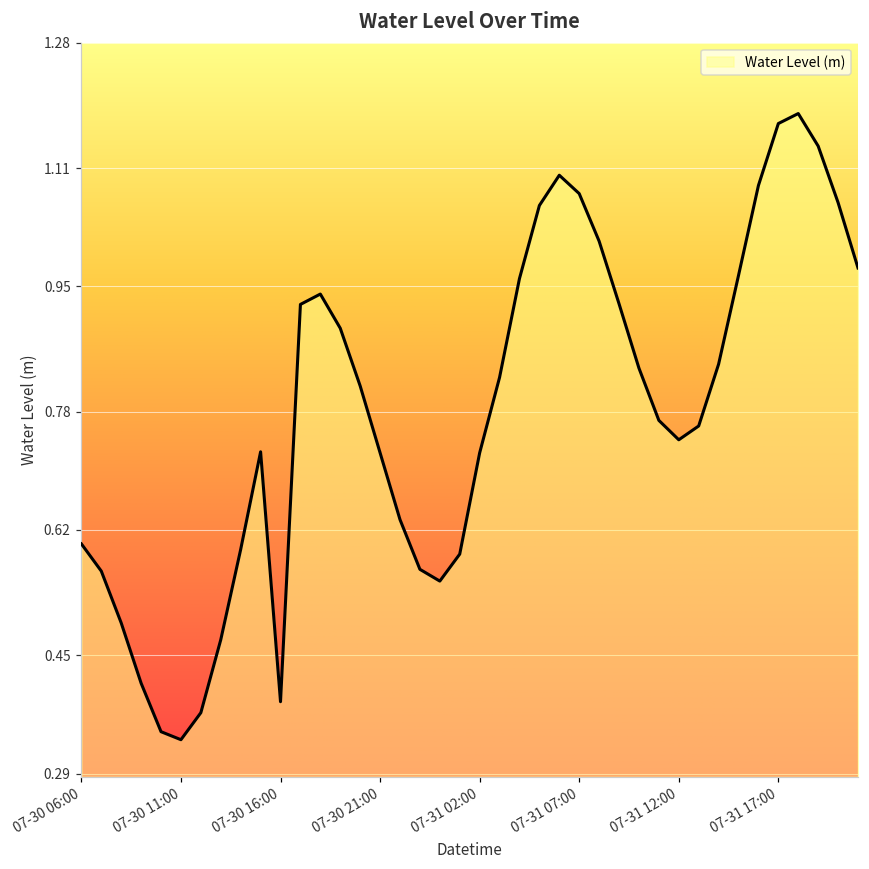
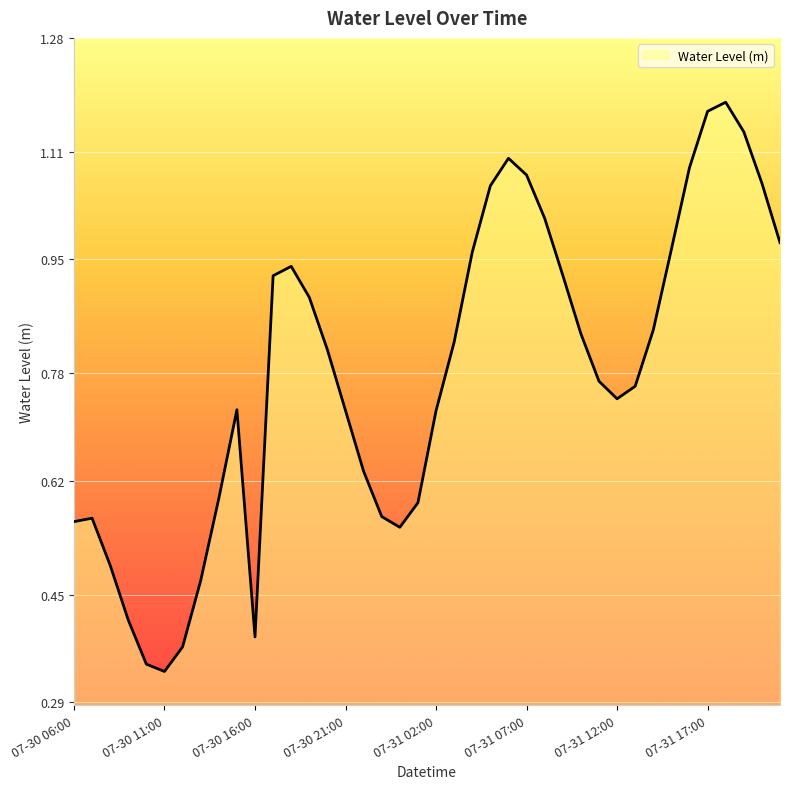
07-30 06:00: 0.60 -> 0.56
